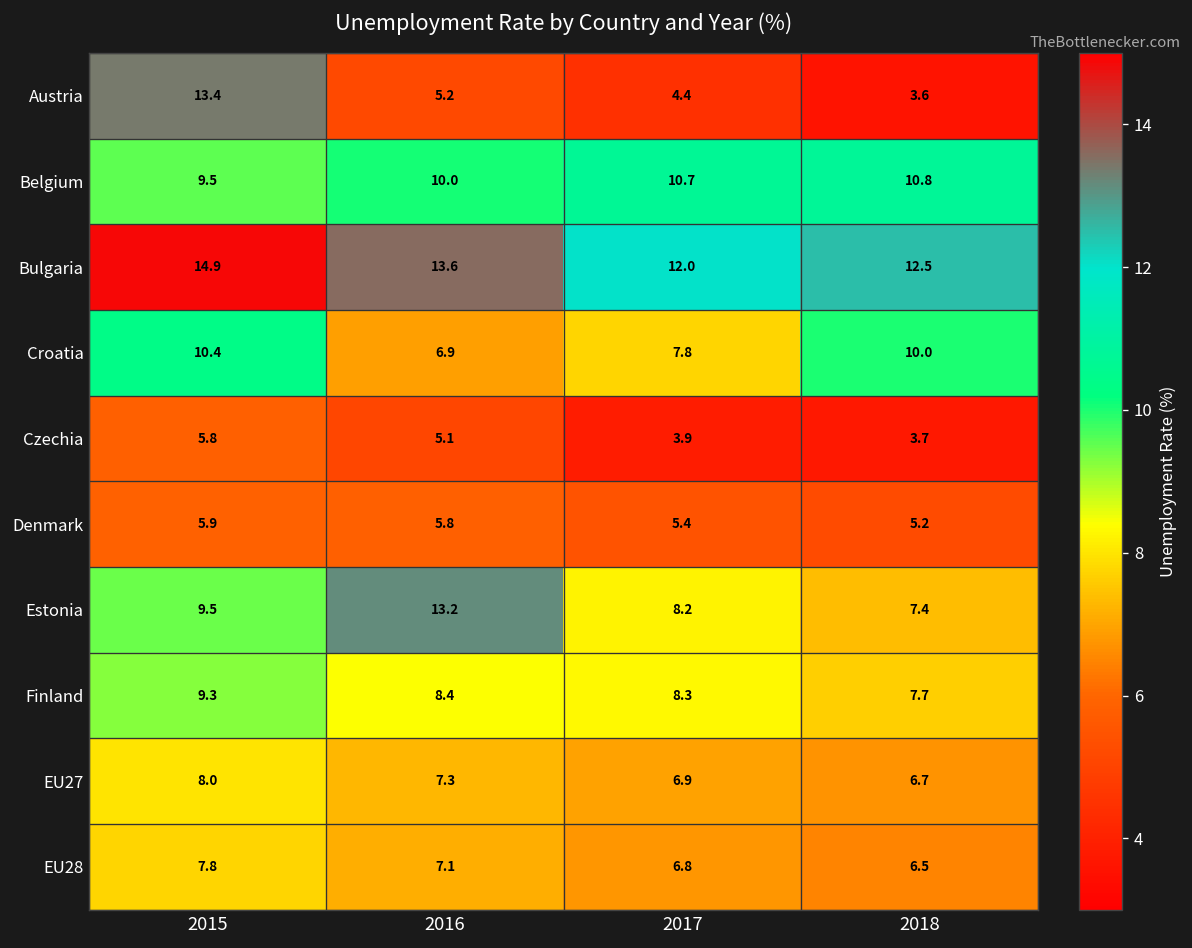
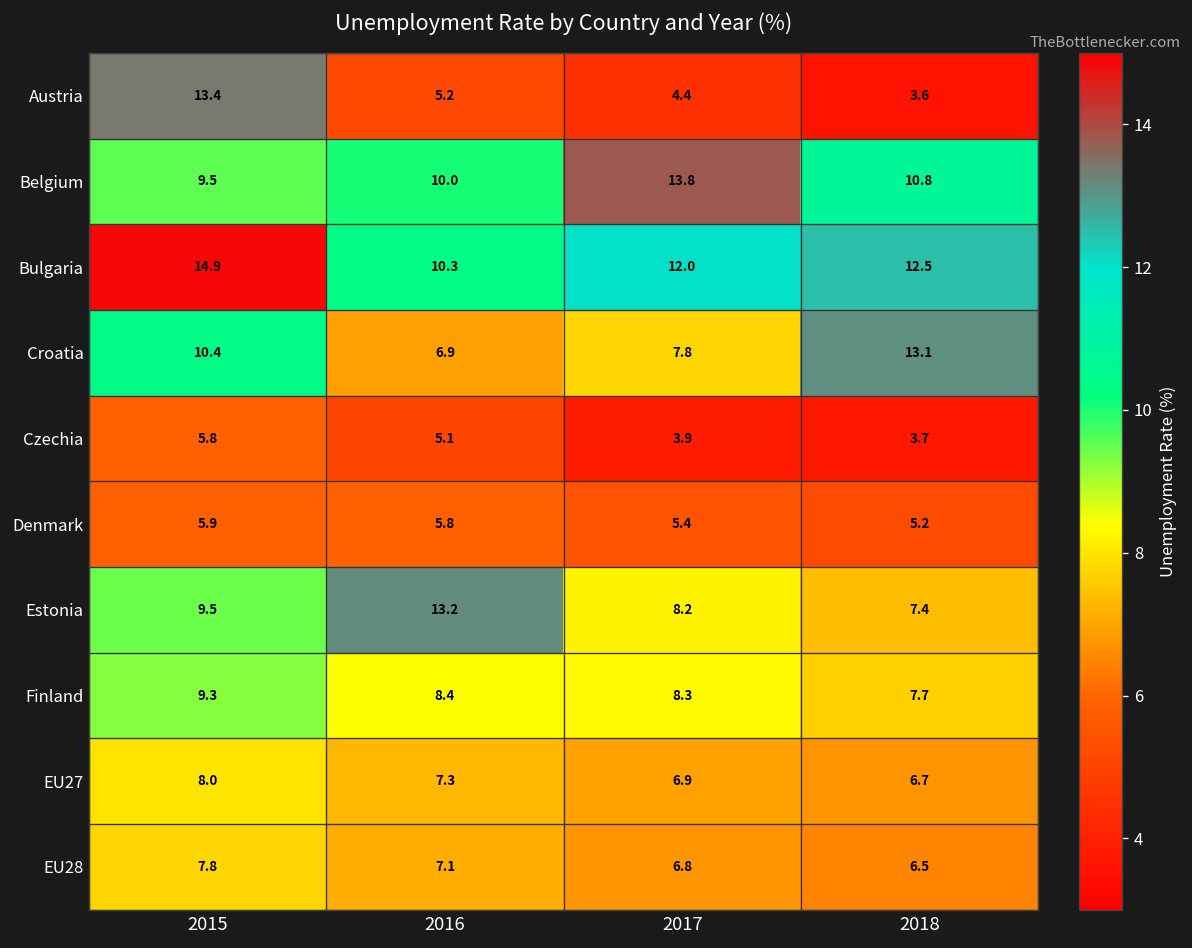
Belgium, 2017: 10.7 -> 13.8
Bulgaria, 2016: 13.6 -> 10.3
Croatia, 2018: 10.0 -> 13.1
